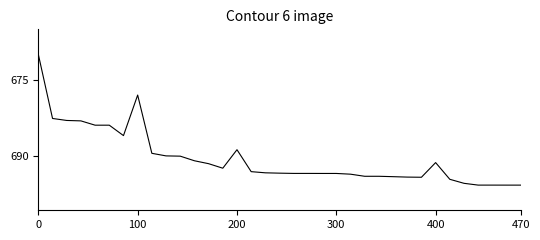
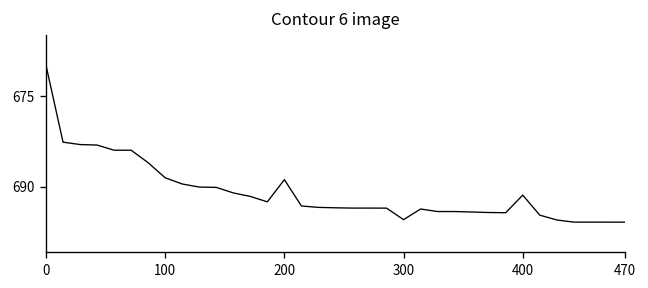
100: 678 -> 689
300: 694 -> 695
